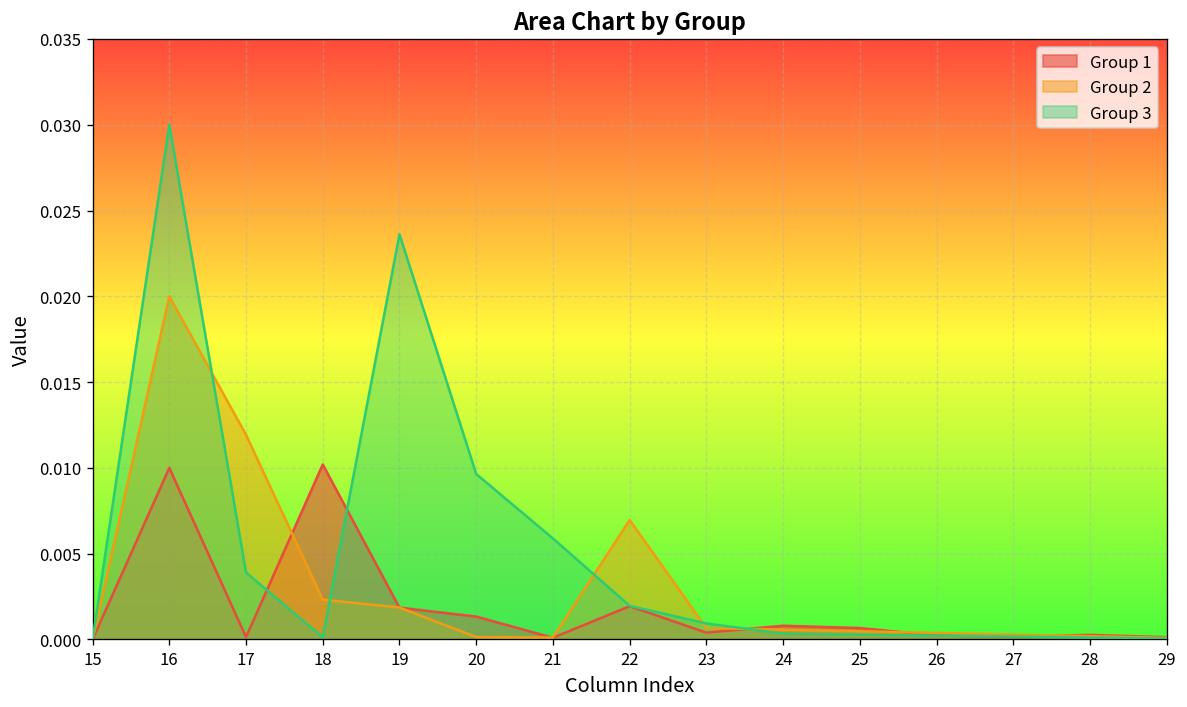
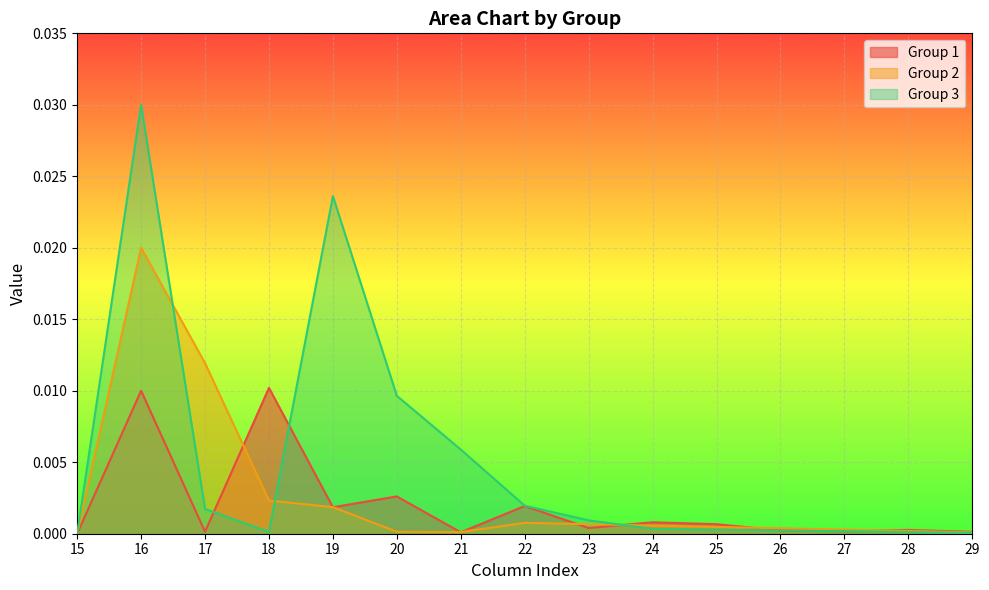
Group 3, 17: 0.0039 -> 0.0017
Group 1, 20: 0.0013 -> 0.0026
Group 2, 22: 0.0070 -> 0.0008
